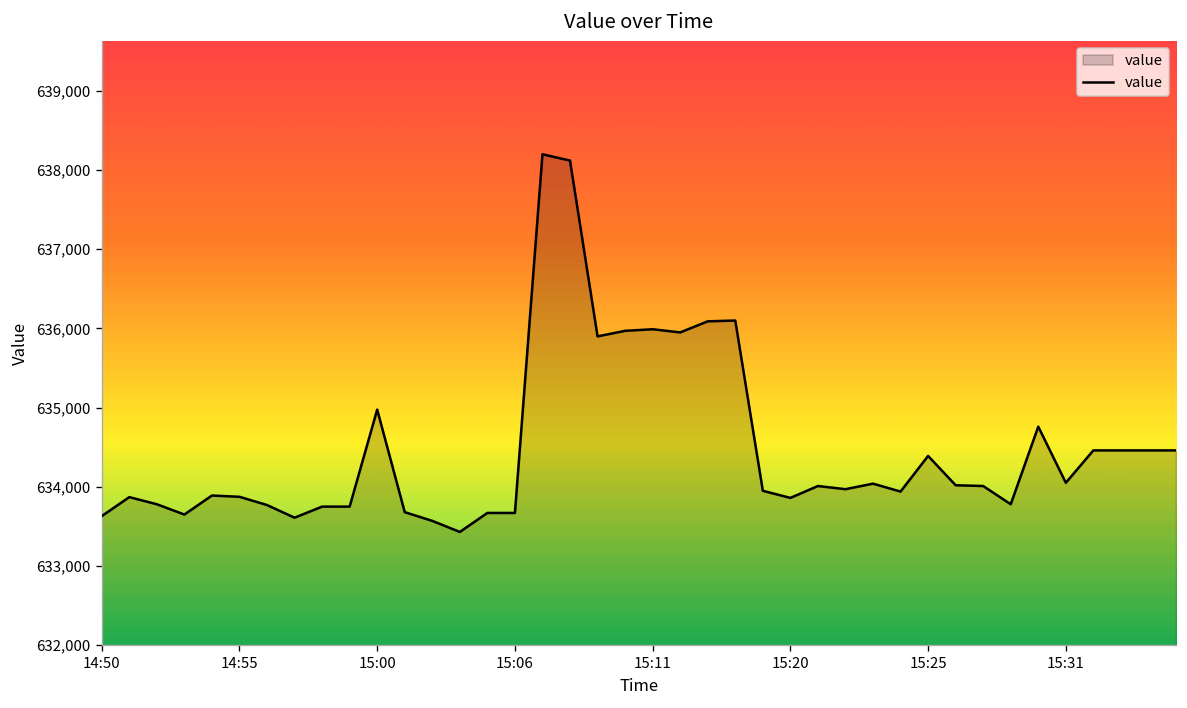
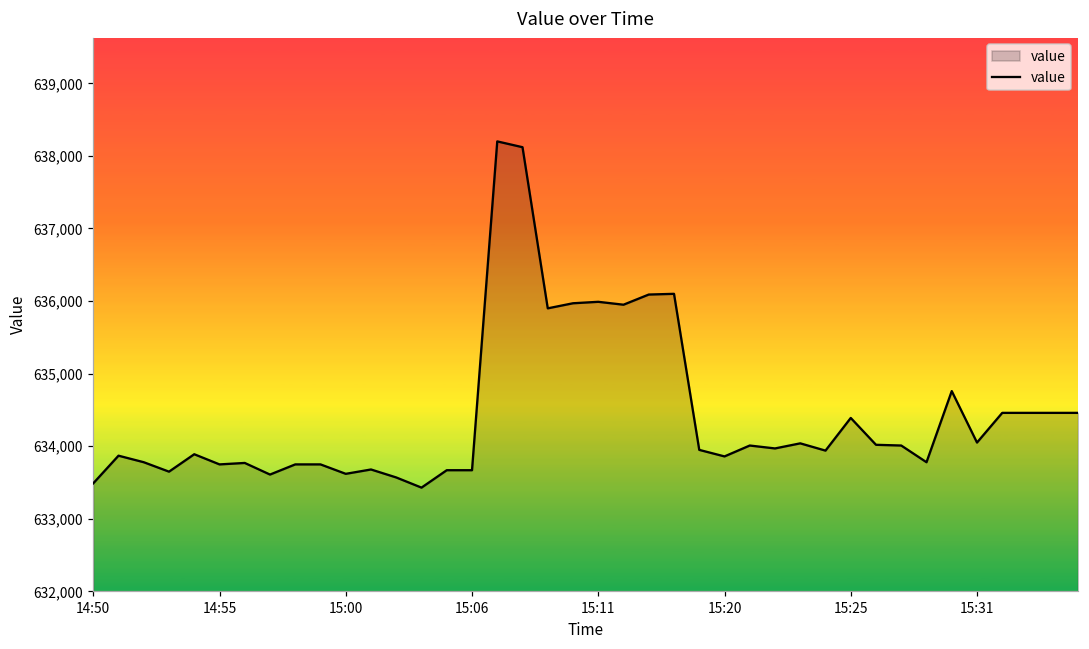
14:50: 633,600 -> 633,500
14:55: 633,900 -> 633,800
15:00: 635,000 -> 633,600
